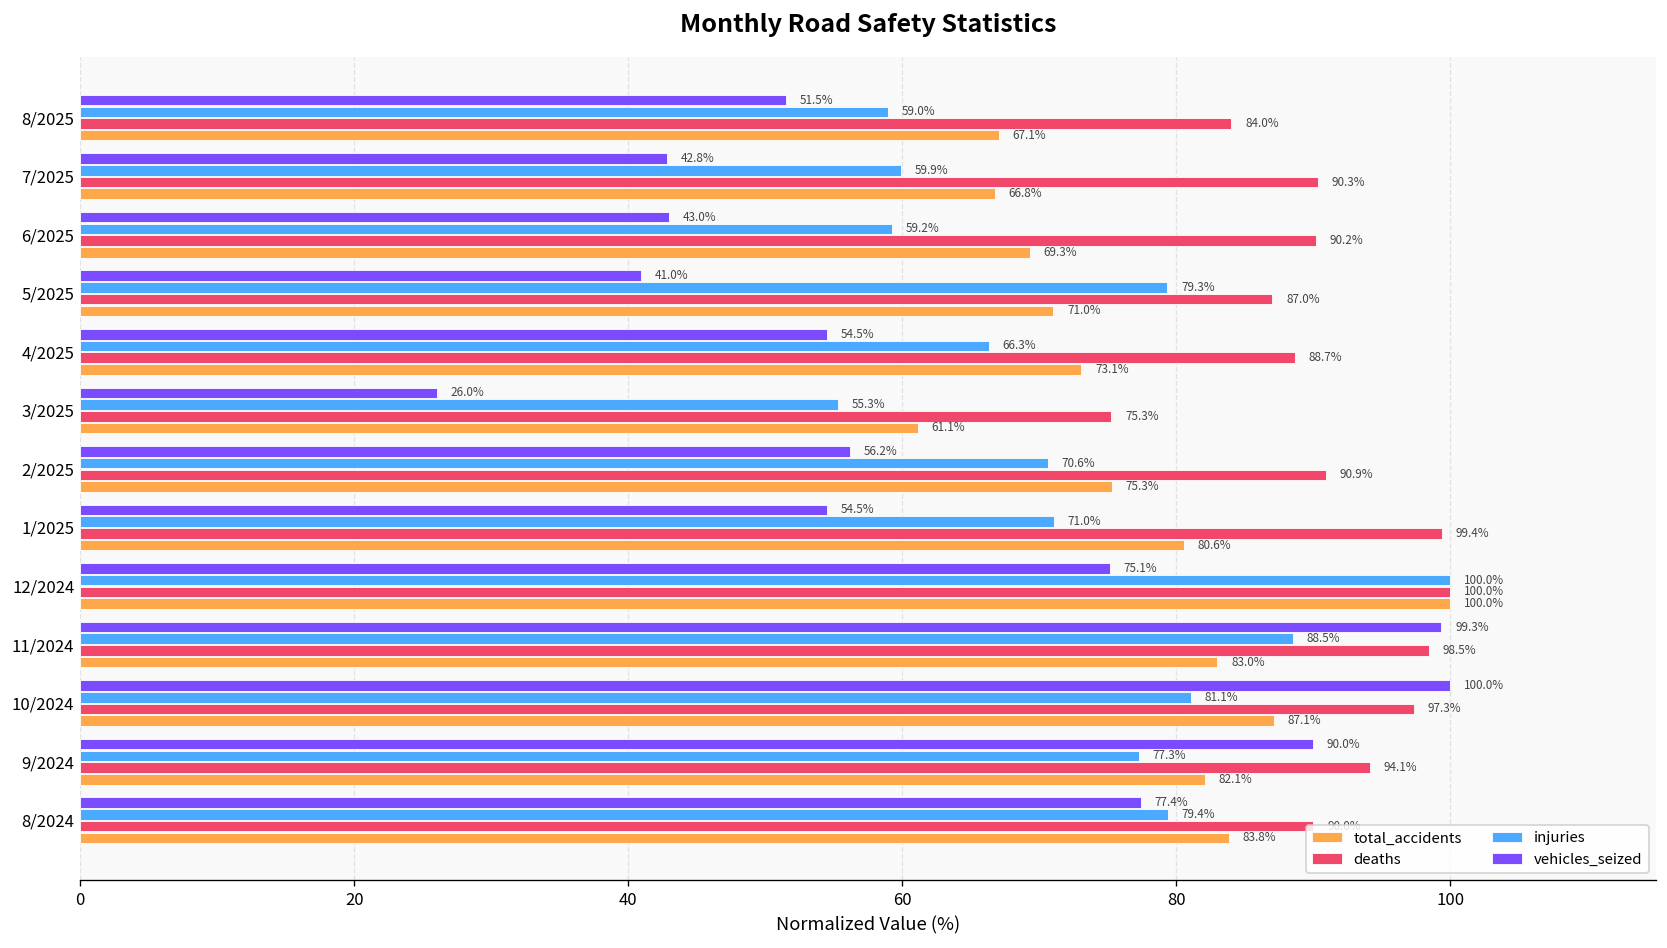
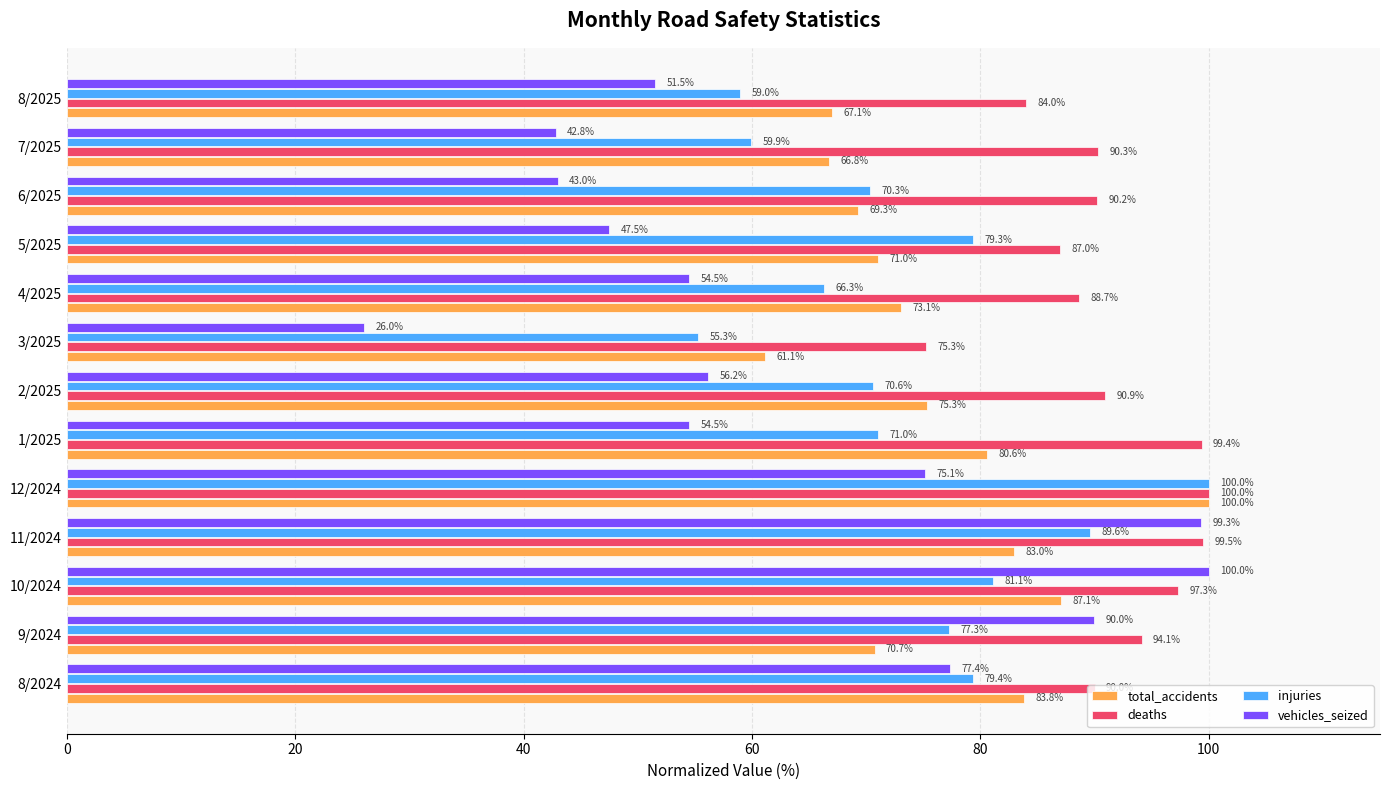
injuries, 6/2025: 59.2% -> 70.3%
vehicles_seized, 5/2025: 41.0% -> 47.5%
injuries, 11/2024: 88.5% -> 89.6%
deaths, 11/2024: 98.5% -> 99.5%
total_accidents, 9/2024: 82.1% -> 70.7%
